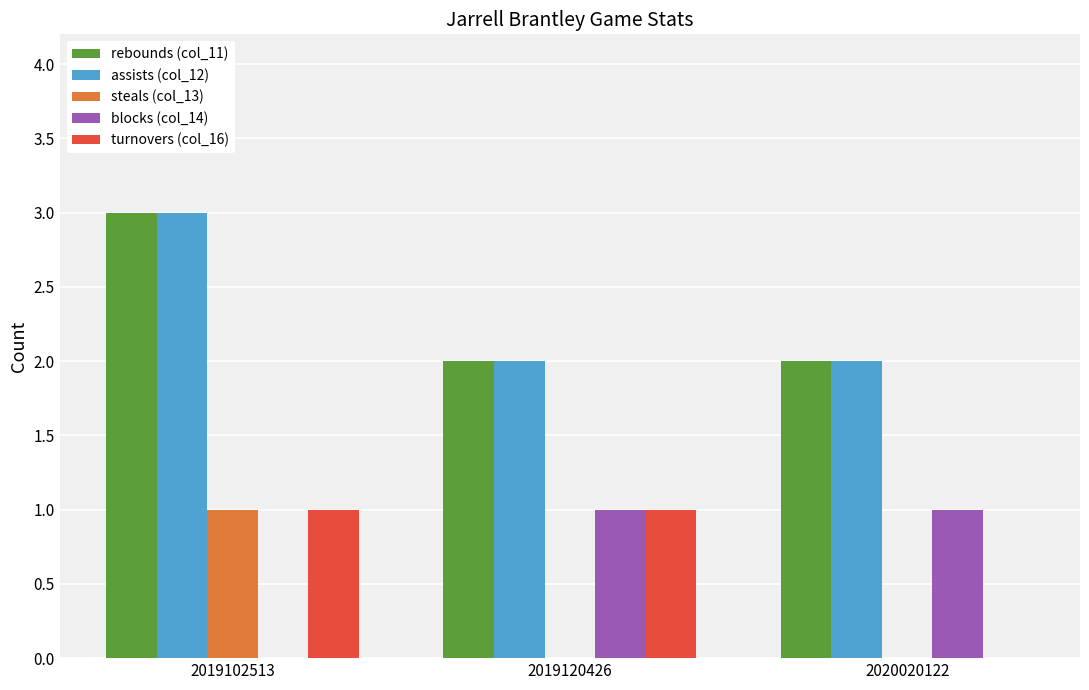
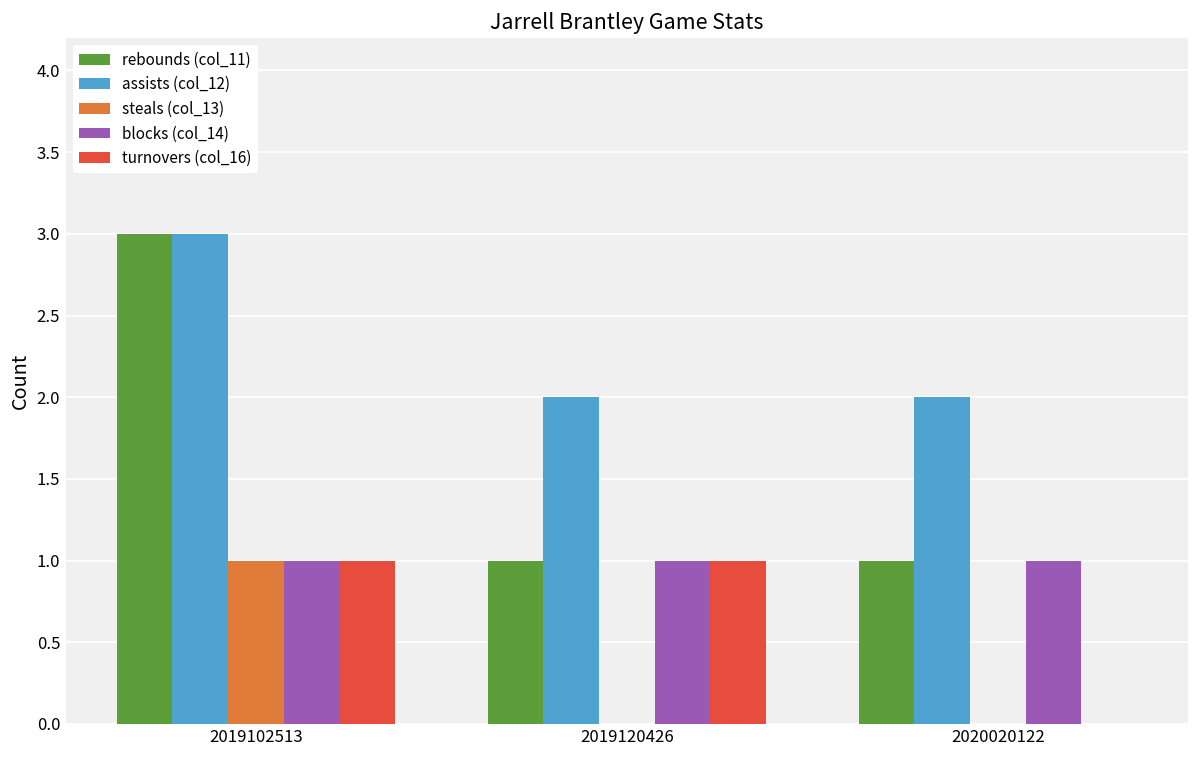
blocks (col_14), 2019102513: 0 -> 1
rebounds (col_11), 2019120426: 2 -> 1
rebounds (col_11), 2020020122: 2 -> 1
